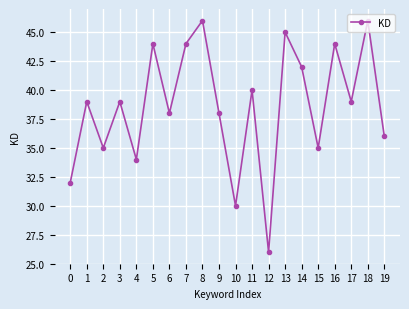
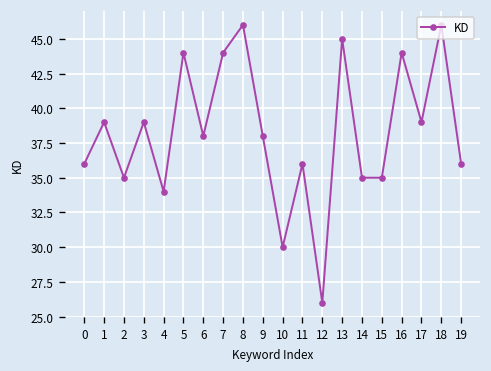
0: 32 -> 36
11: 40 -> 36
14: 42 -> 35
